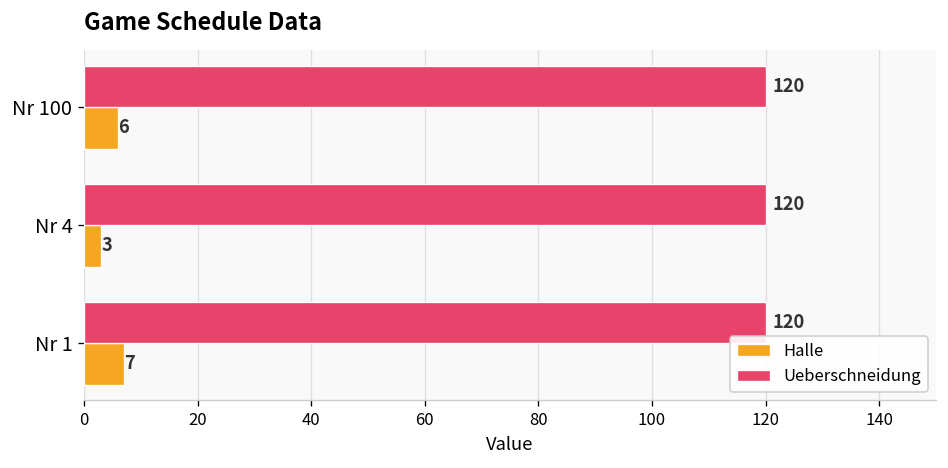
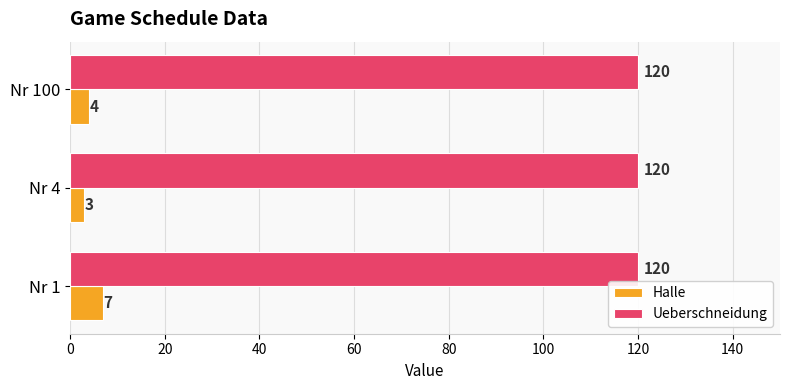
Halle, Nr 100: 6 -> 4
